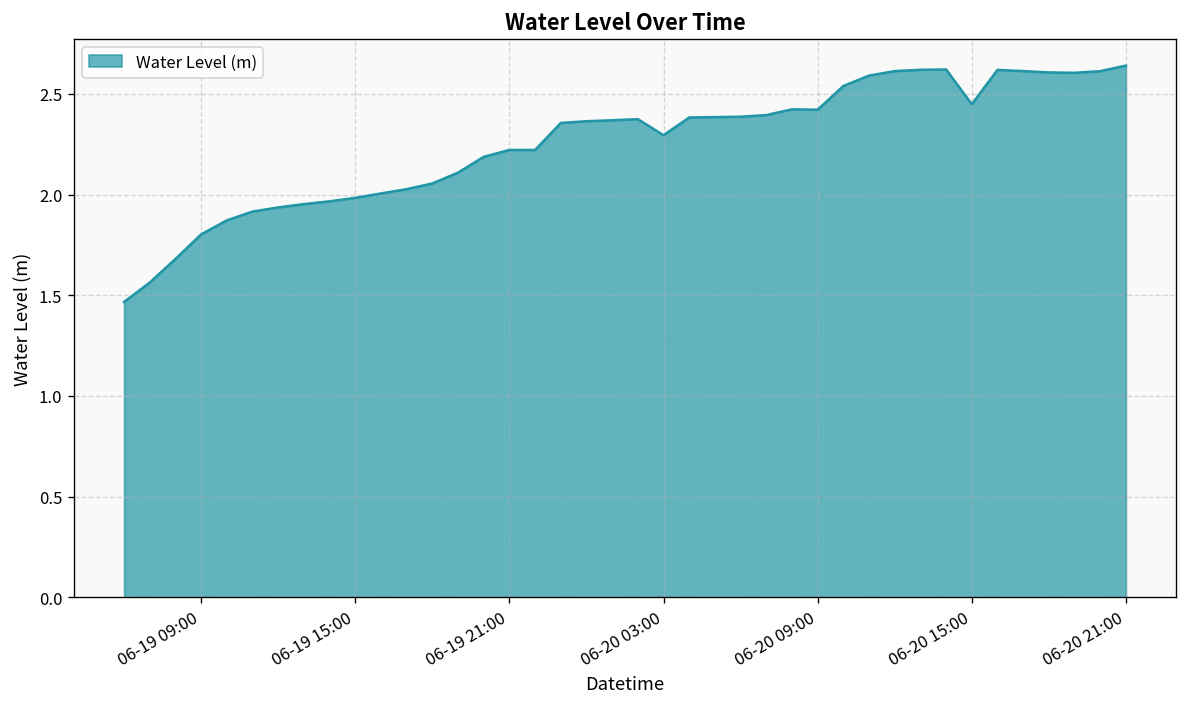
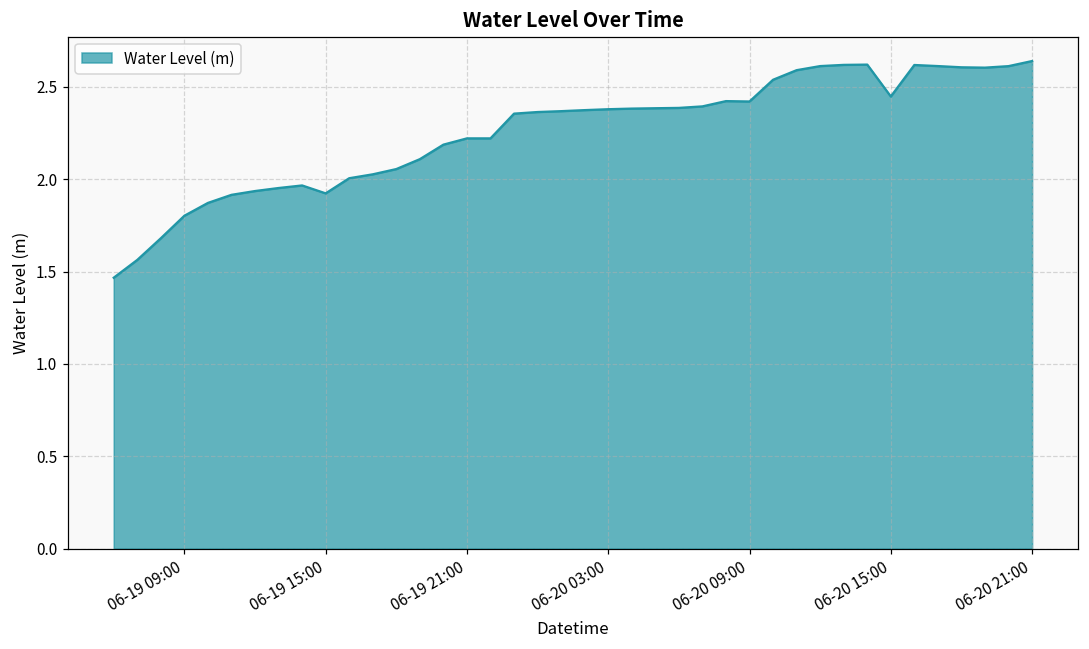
06-19 15:00: 1.98 -> 1.92
06-20 03:00: 2.29 -> 2.38
